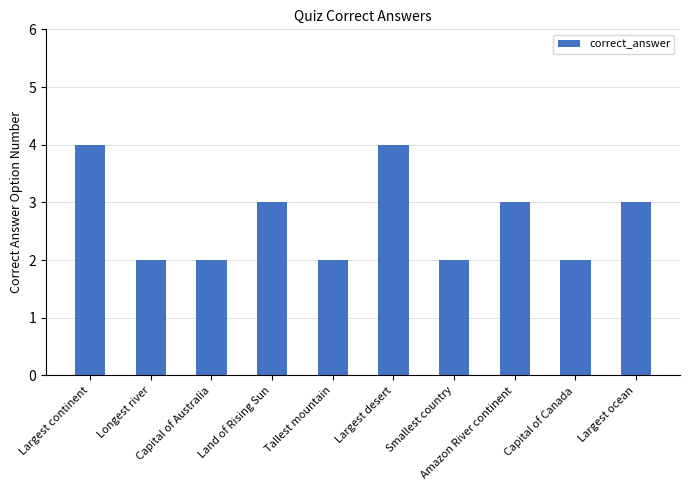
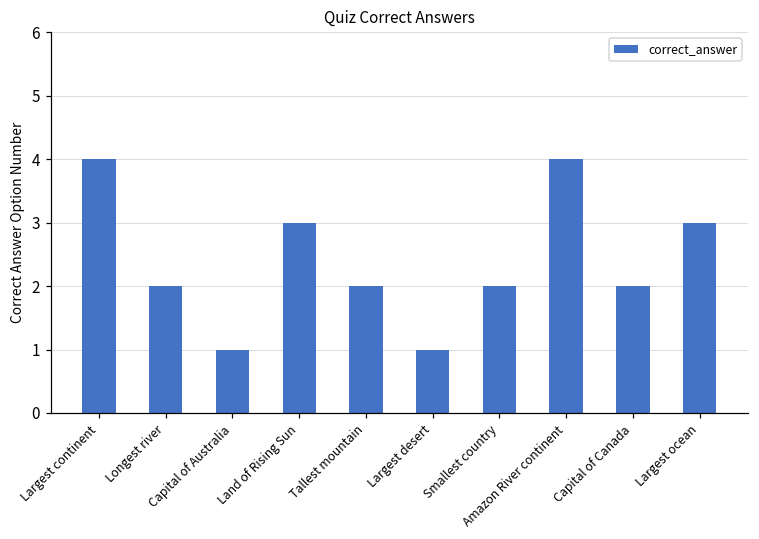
Capital of Australia: 2 -> 1
Largest desert: 4 -> 1
Amazon River continent: 3 -> 4
